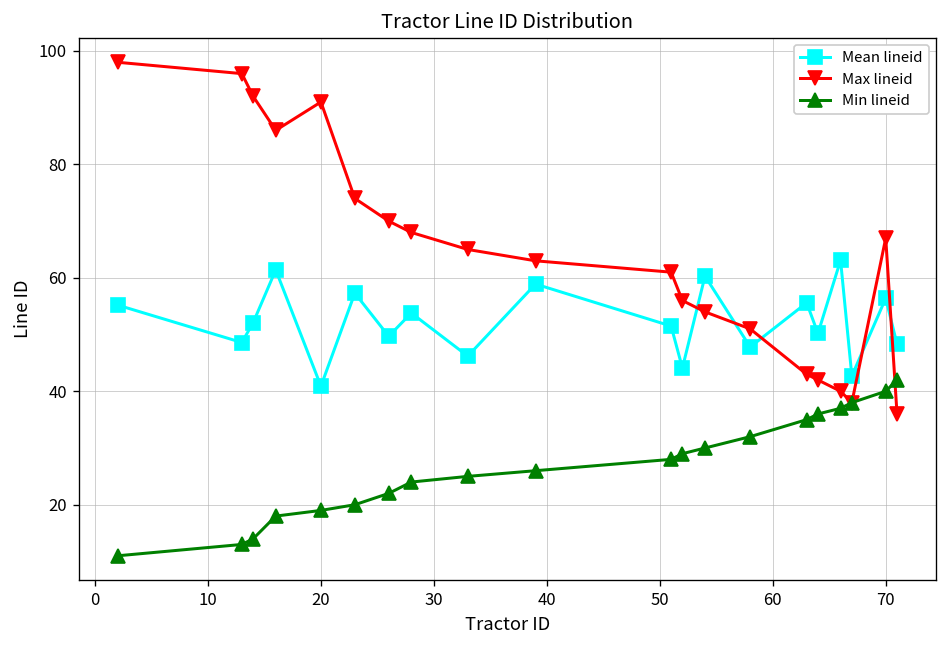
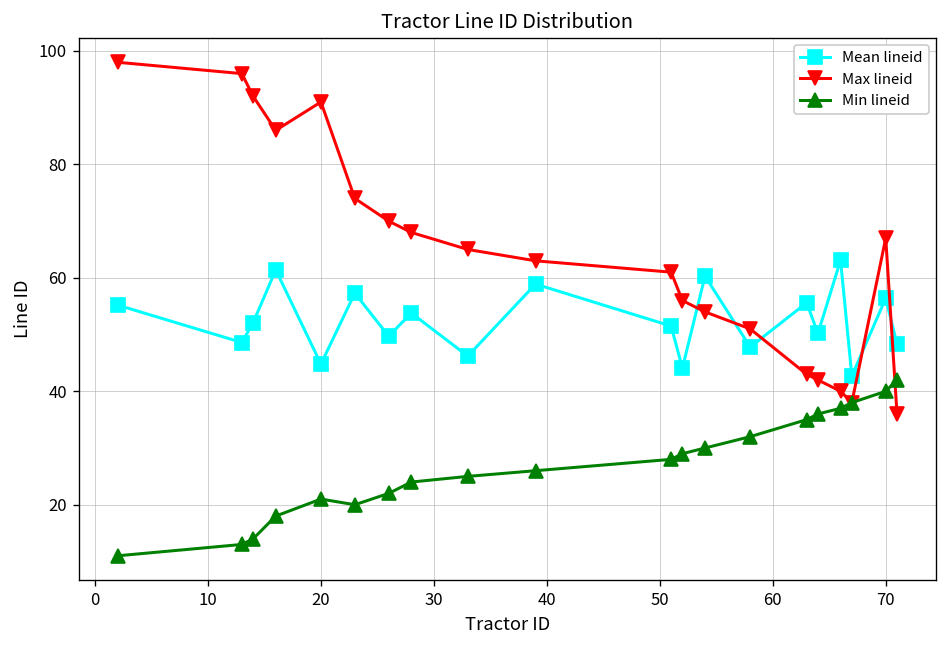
Mean lineid, 20: 41 -> 45
Min lineid, 20: 19 -> 21
